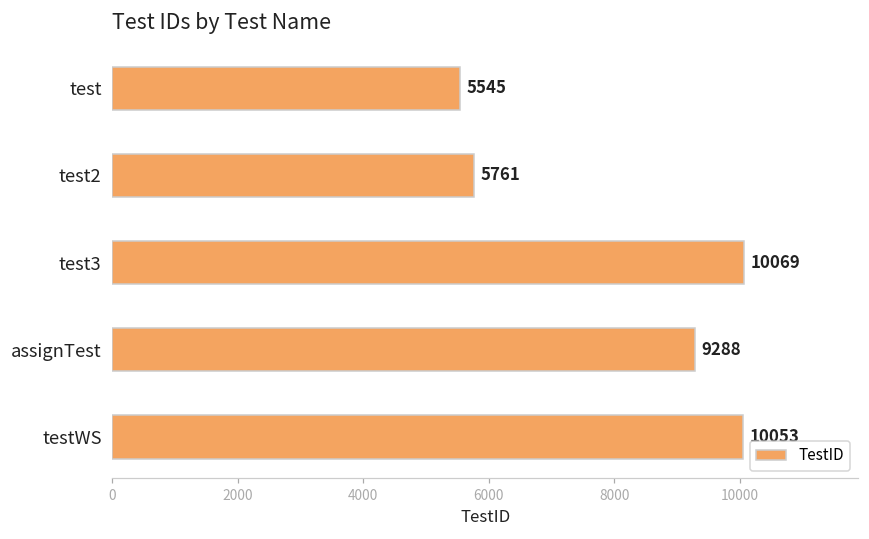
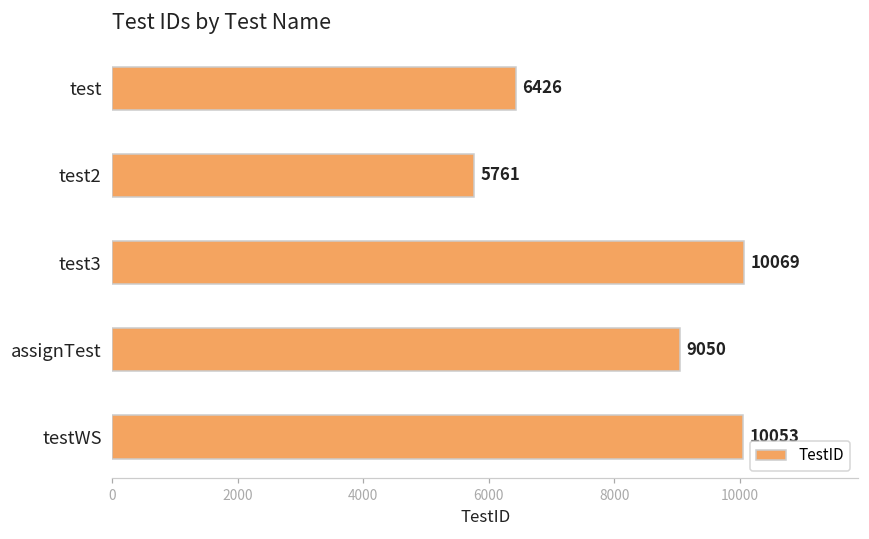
test: 5545 -> 6426
assignTest: 9288 -> 9050
